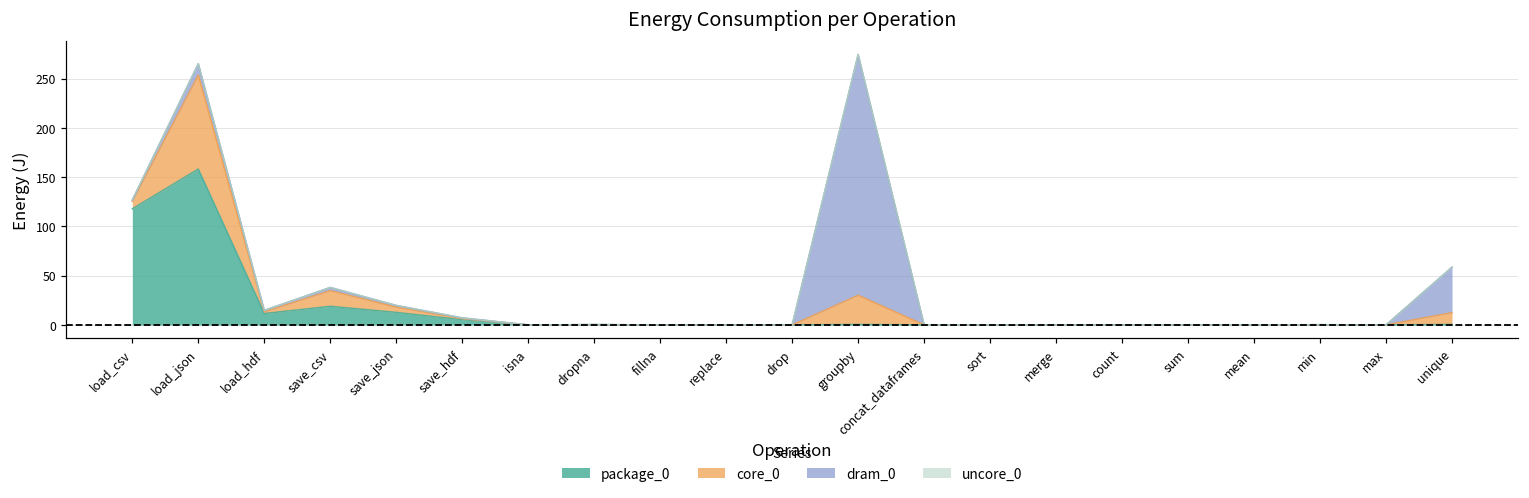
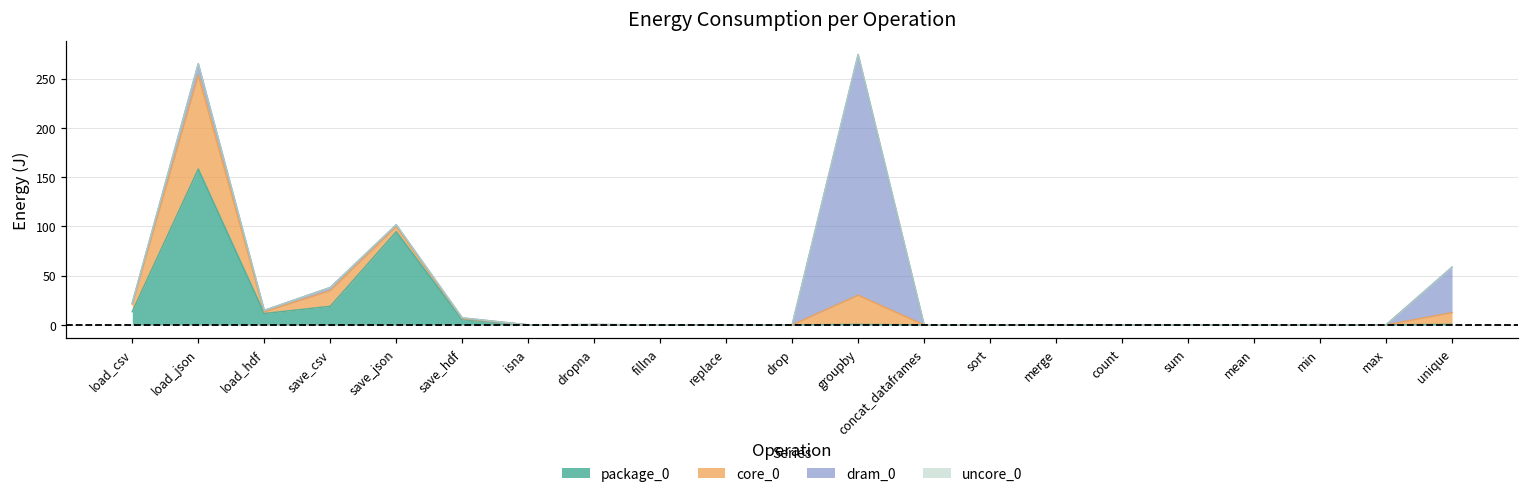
package_0, load_csv: 120 -> 10
package_0, save_json: 10 -> 90
